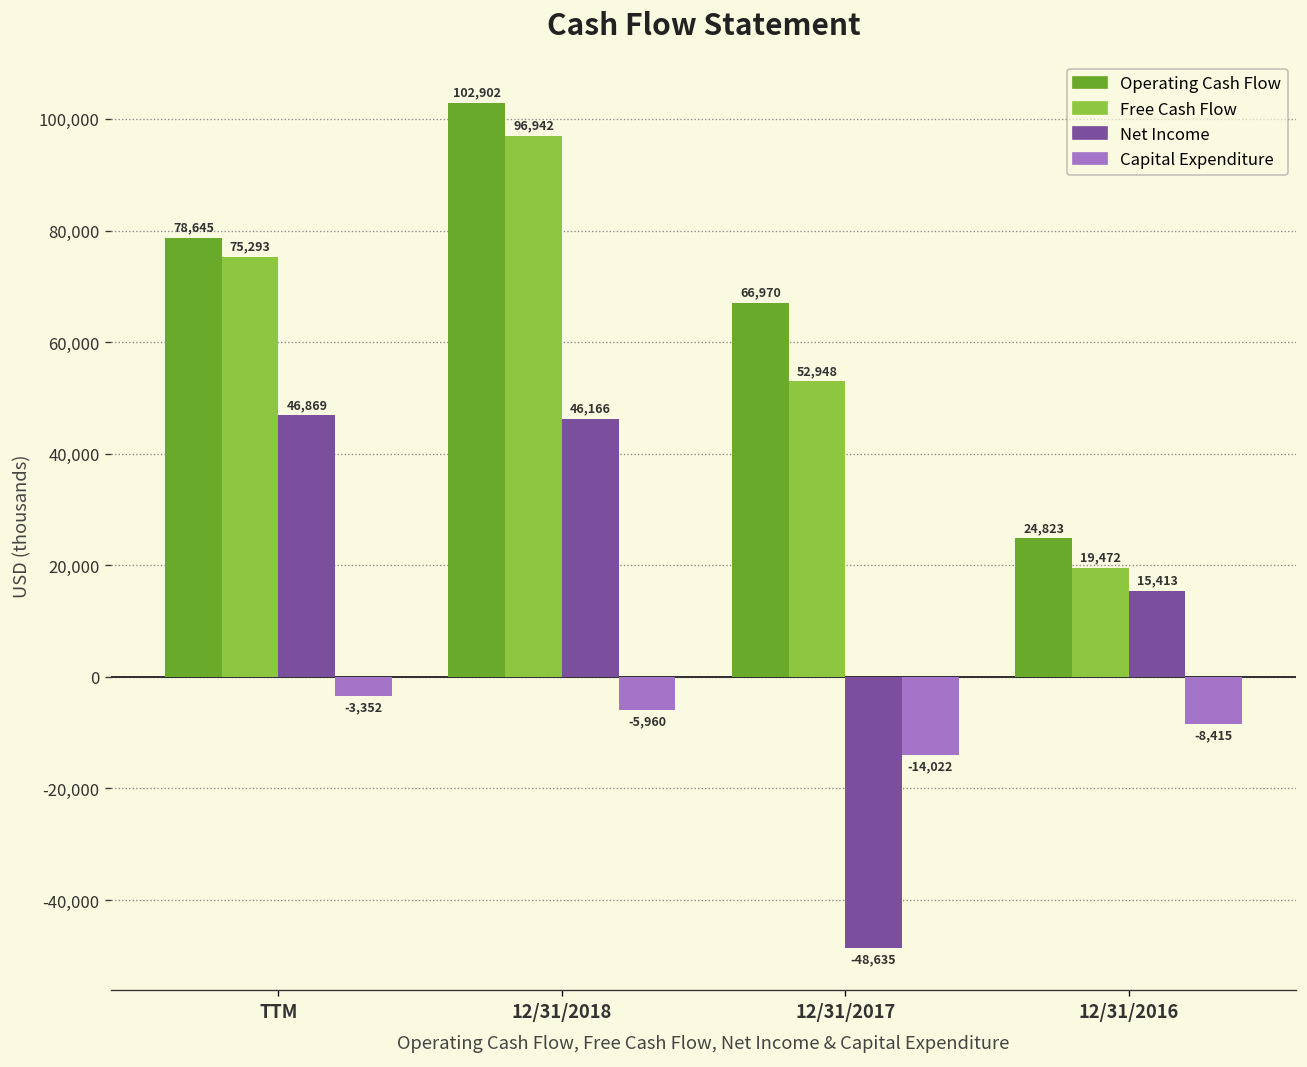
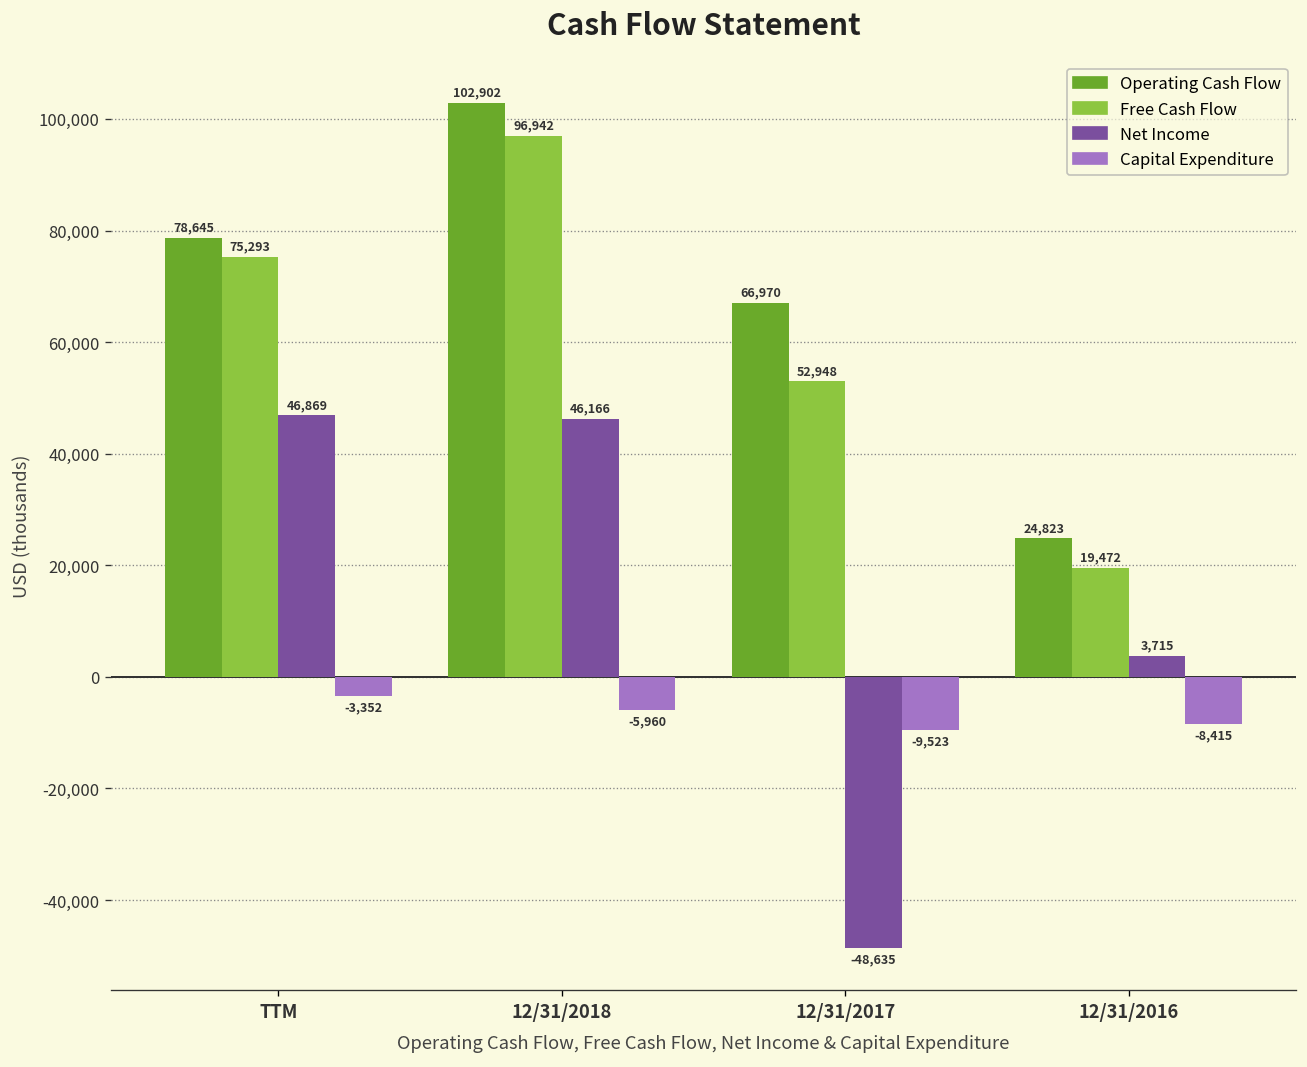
Capital Expenditure, 12/31/2017: -14,022 -> -9,523
Net Income, 12/31/2016: 15,413 -> 3,715
